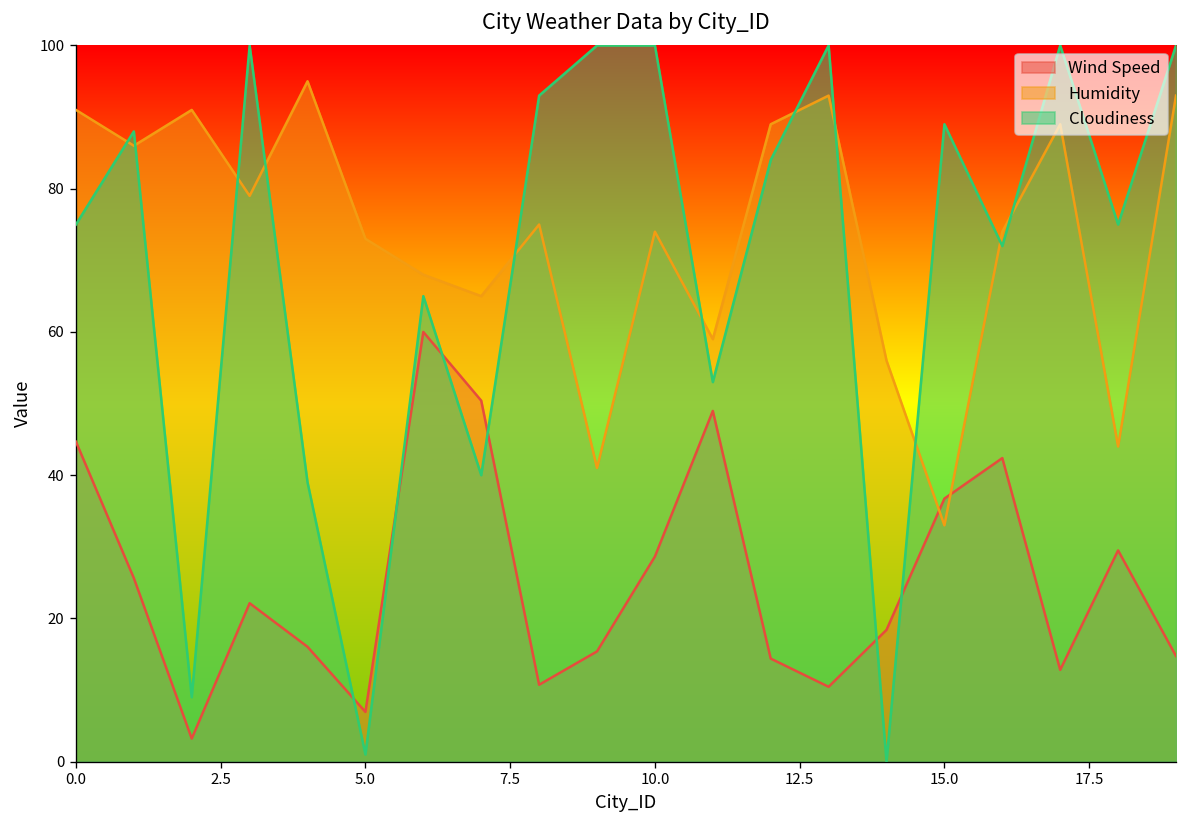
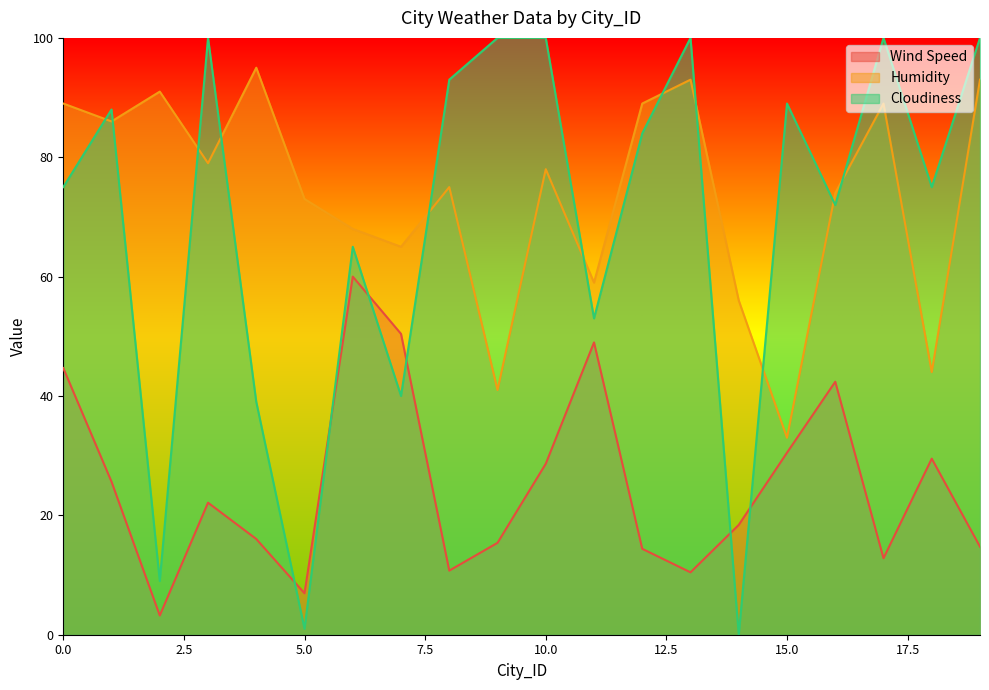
Humidity, 0.0: 91 -> 89
Humidity, 10.0: 74 -> 78
Wind Speed, 15.0: 37 -> 31
